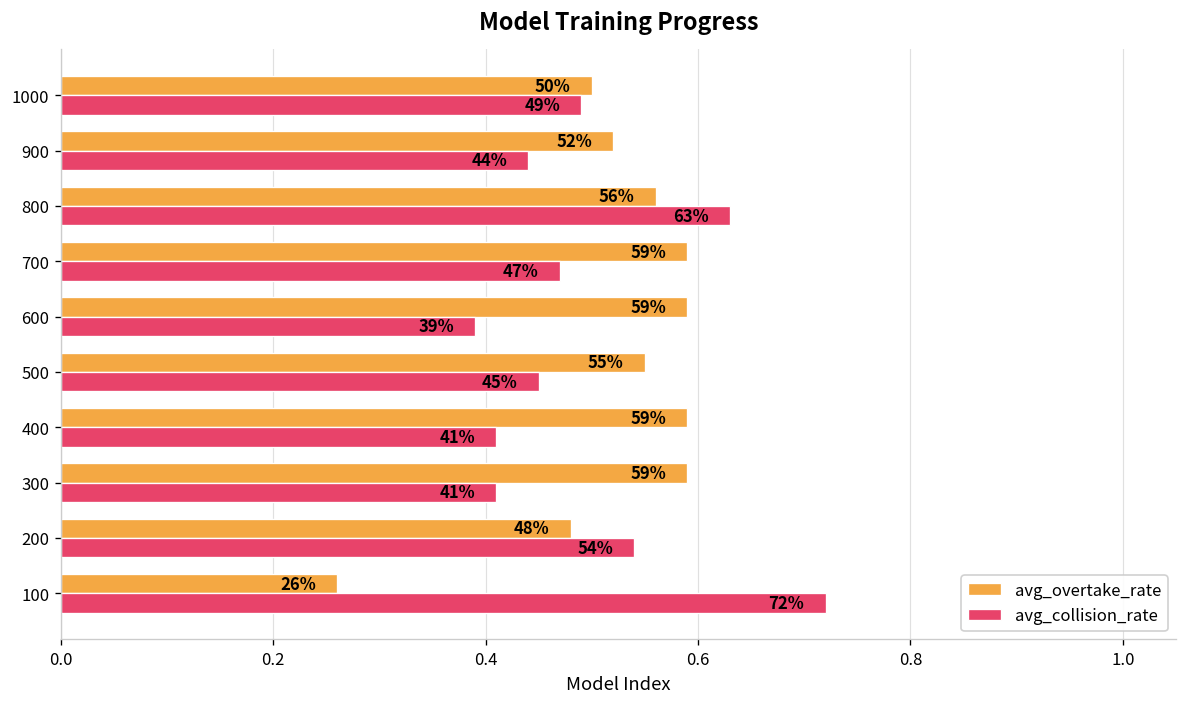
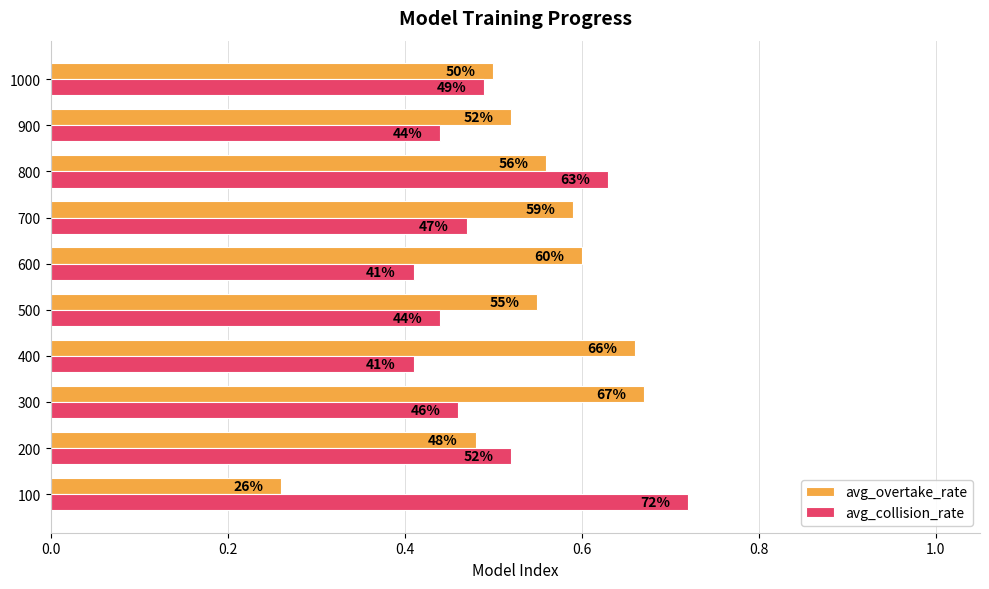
avg_overtake_rate, 600: 59% -> 60%
avg_collision_rate, 600: 39% -> 41%
avg_collision_rate, 500: 45% -> 44%
avg_overtake_rate, 400: 59% -> 66%
avg_overtake_rate, 300: 59% -> 67%
avg_collision_rate, 300: 41% -> 46%
avg_collision_rate, 200: 54% -> 52%
